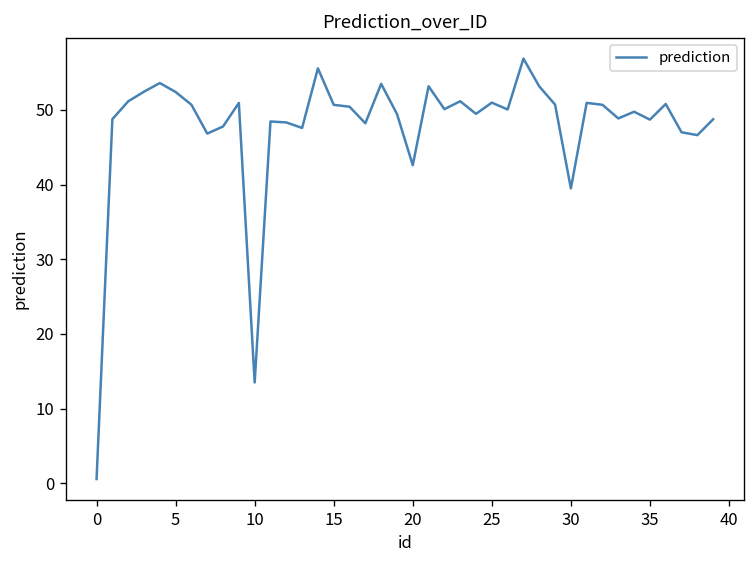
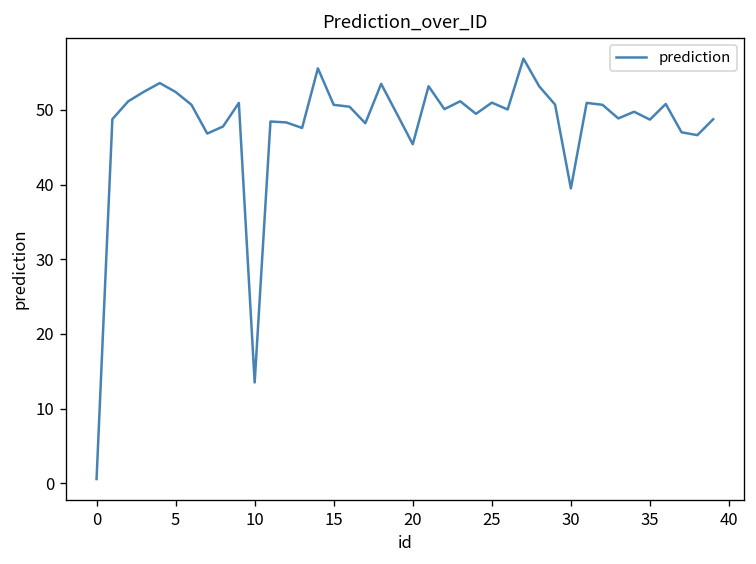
20: 43 -> 45
